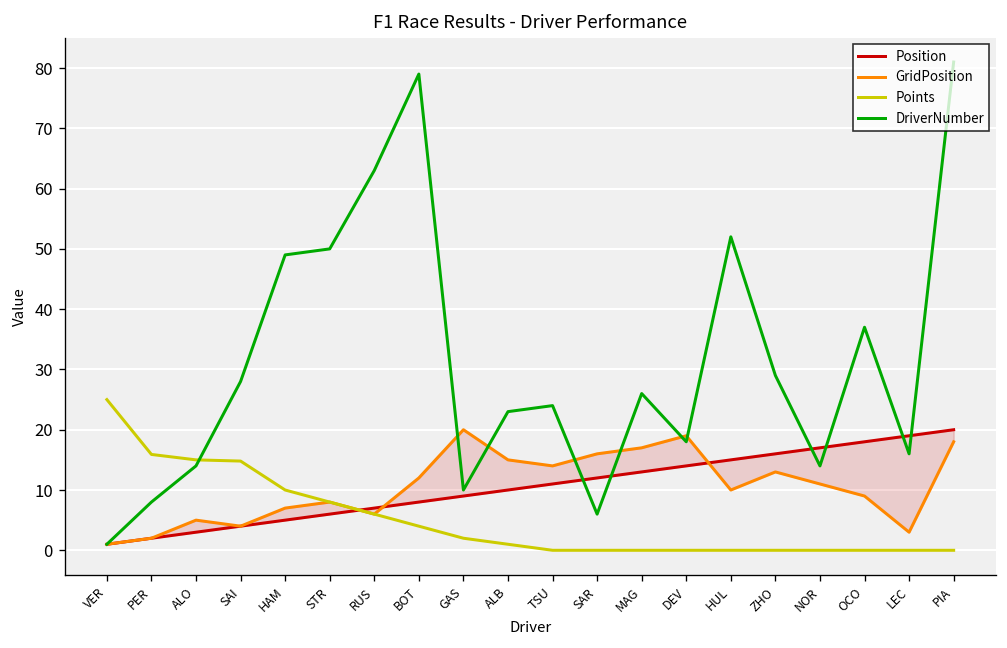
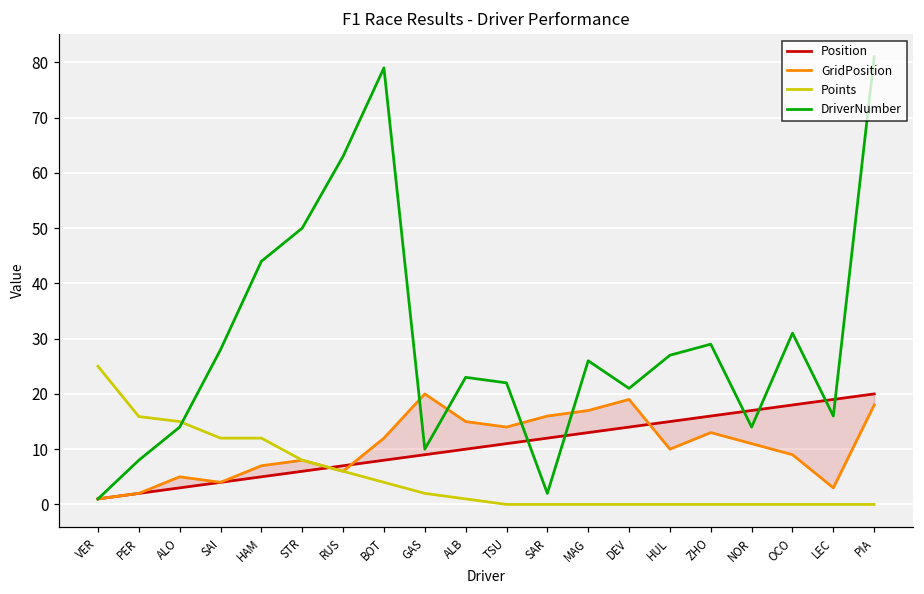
Points, SAI: 15 -> 12
Points, HAM: 10 -> 12
DriverNumber, HAM: 49 -> 44
DriverNumber, TSU: 24 -> 22
DriverNumber, SAR: 6 -> 2
DriverNumber, DEV: 18 -> 21
DriverNumber, HUL: 52 -> 27
DriverNumber, OCO: 37 -> 31
